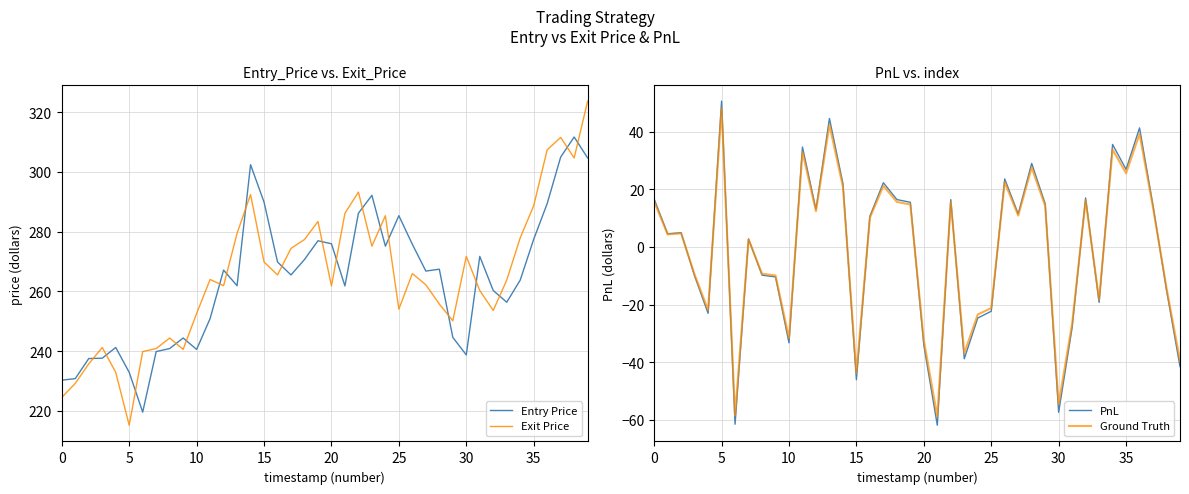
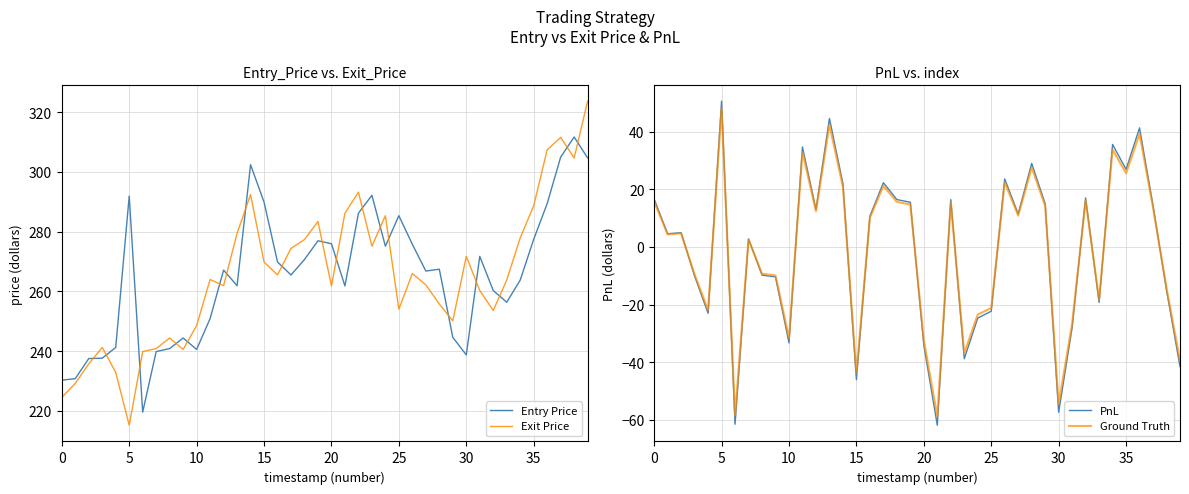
Entry_Price vs. Exit_Price, Entry Price, 5: 233 -> 292
Entry_Price vs. Exit_Price, Exit Price, 10: 253 -> 248
